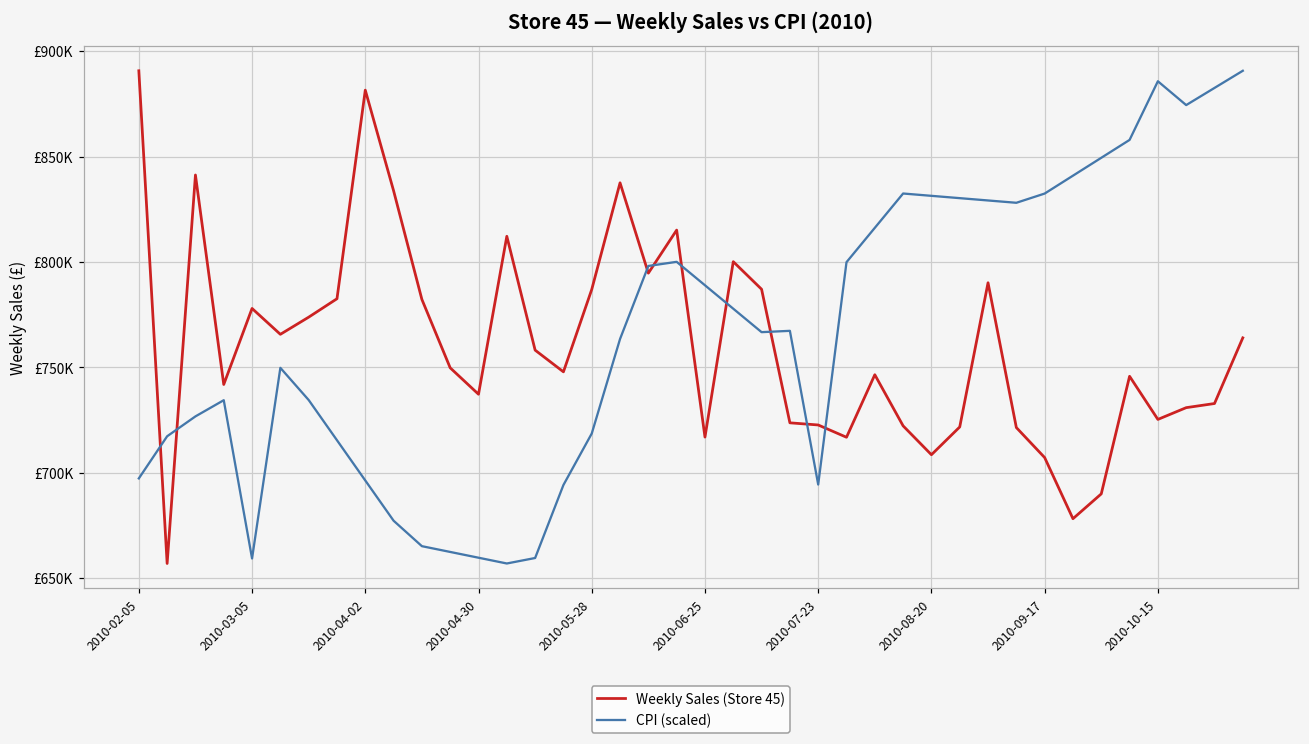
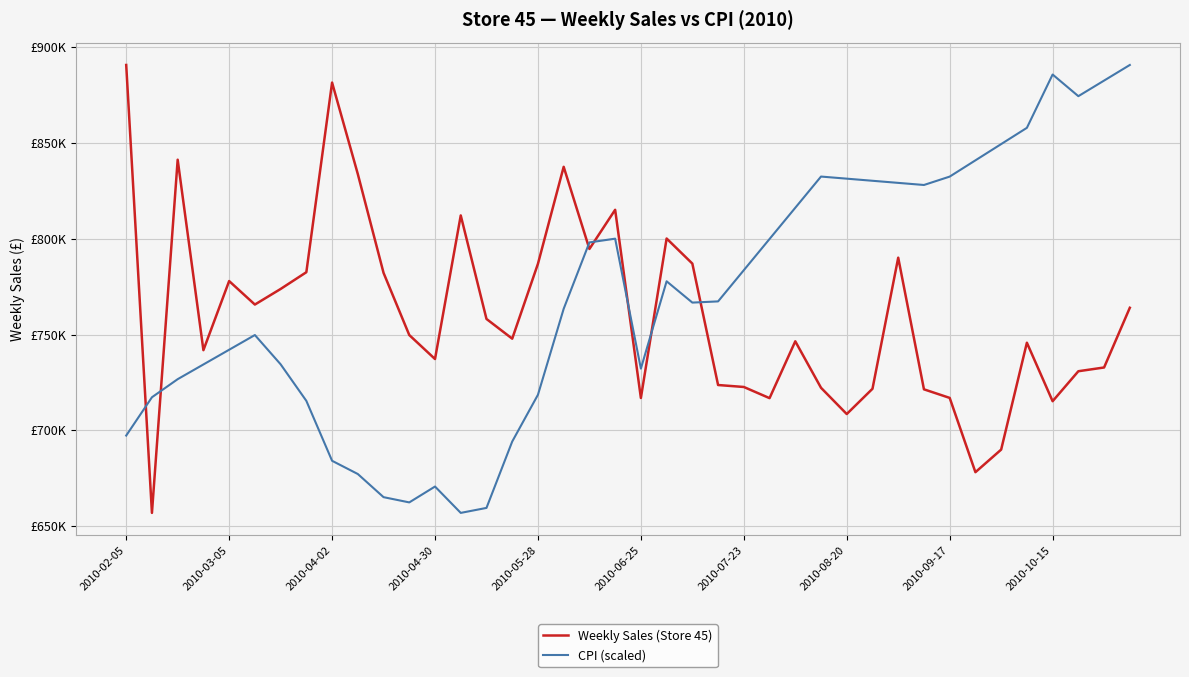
CPI (scaled), 2010-03-05: £659000 -> £742000
CPI (scaled), 2010-04-02: £696000 -> £684000
CPI (scaled), 2010-04-30: £660000 -> £671000
CPI (scaled), 2010-06-25: £789000 -> £732000
CPI (scaled), 2010-07-23: £694000 -> £784000
Weekly Sales (Store 45), 2010-09-17: £707000 -> £717000
Weekly Sales (Store 45), 2010-10-15: £725000 -> £715000
